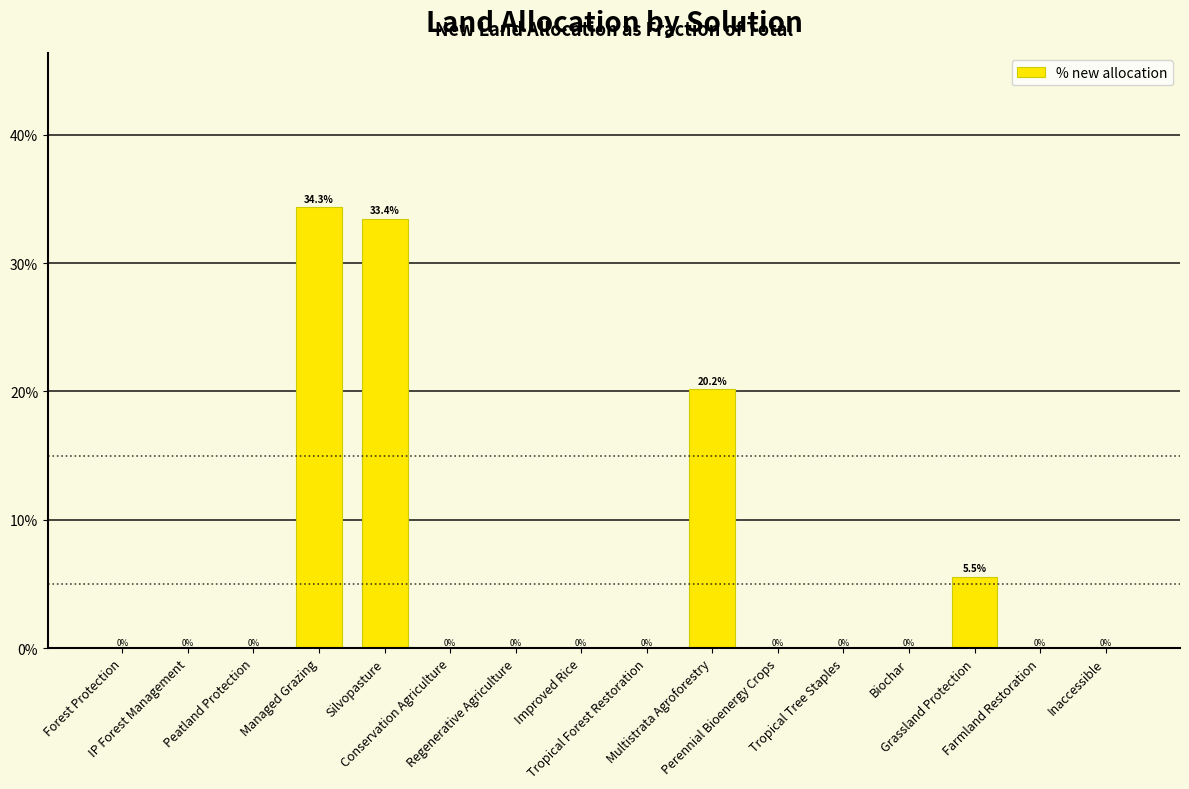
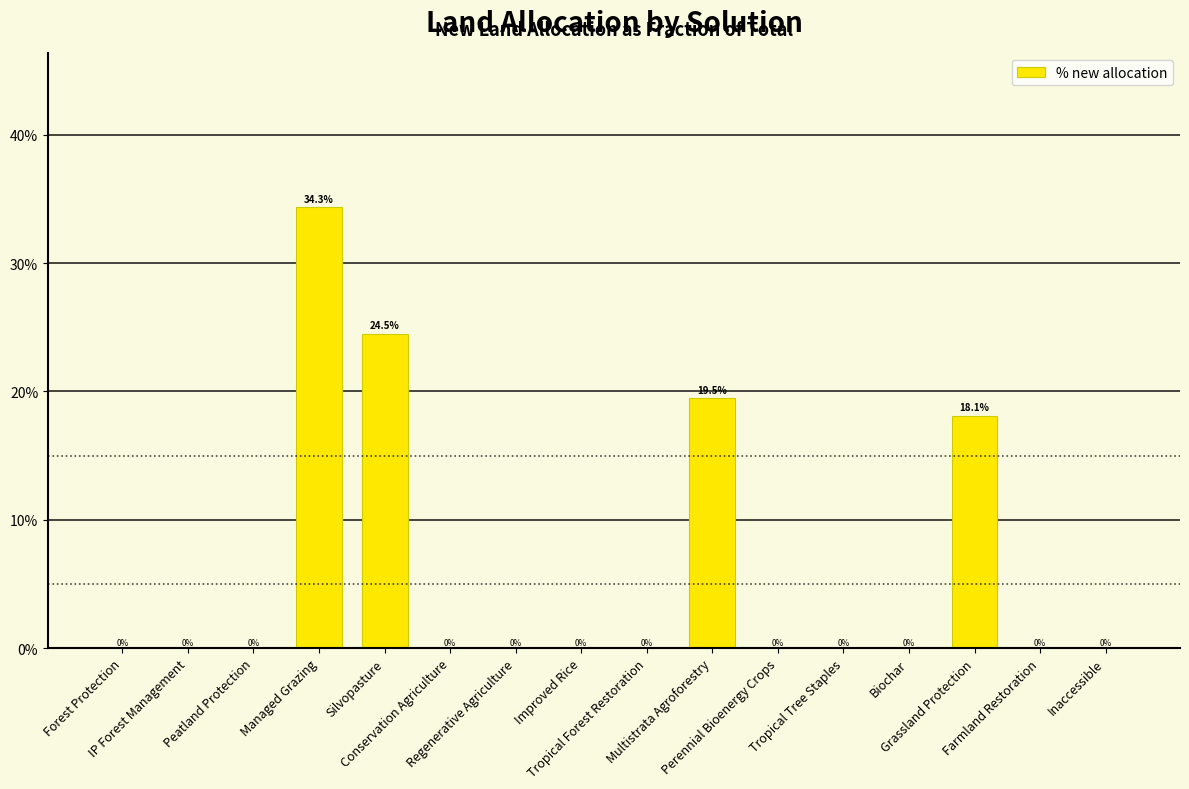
Silvopasture: 33.4% -> 24.5%
Multistrata Agroforestry: 20.2% -> 19.5%
Grassland Protection: 5.5% -> 18.1%
